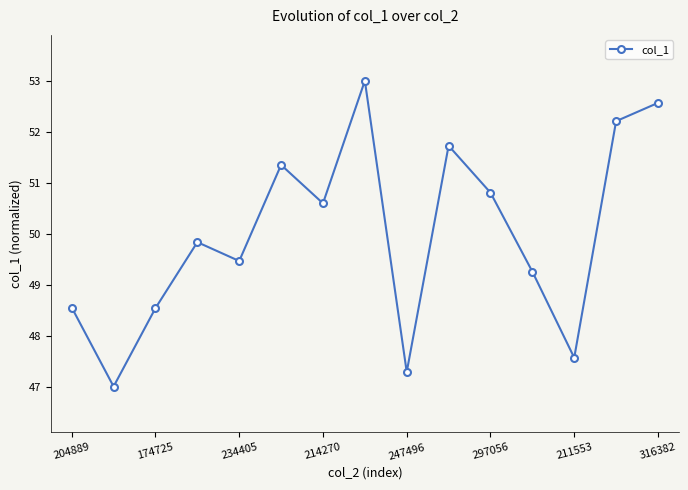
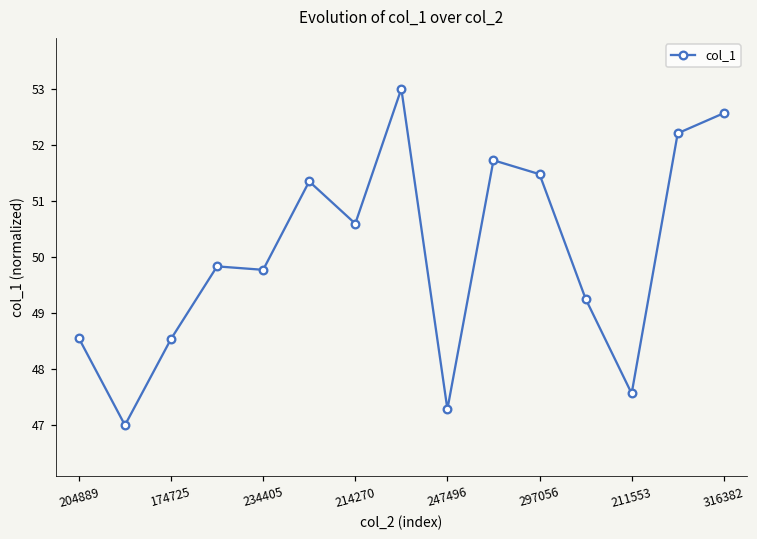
234405: 49.5 -> 49.8
297056: 50.8 -> 51.5
